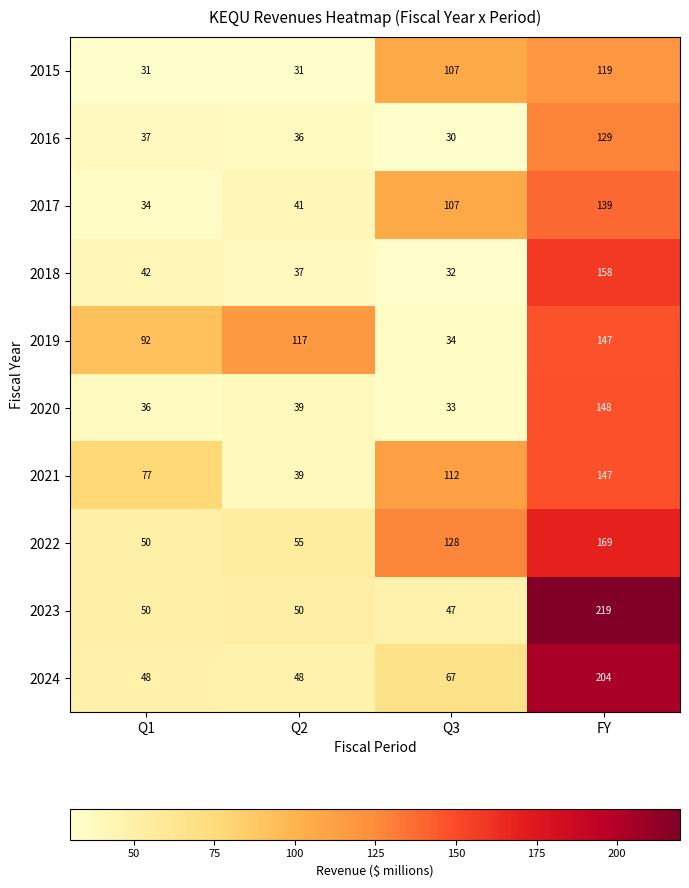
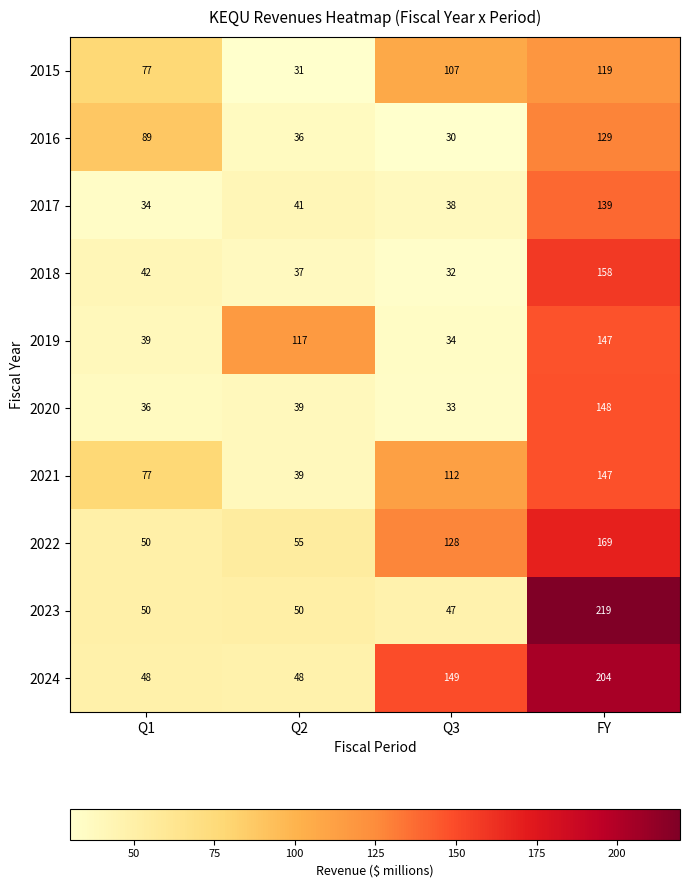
2015, Q1: 31 -> 77
2016, Q1: 37 -> 89
2017, Q3: 107 -> 38
2019, Q1: 92 -> 39
2024, Q3: 67 -> 149
